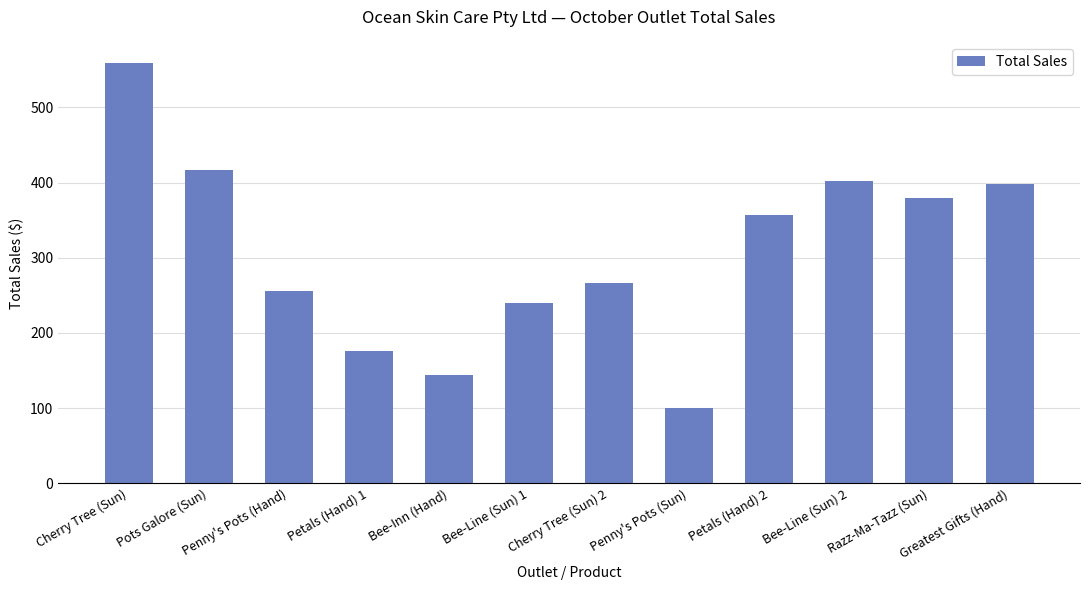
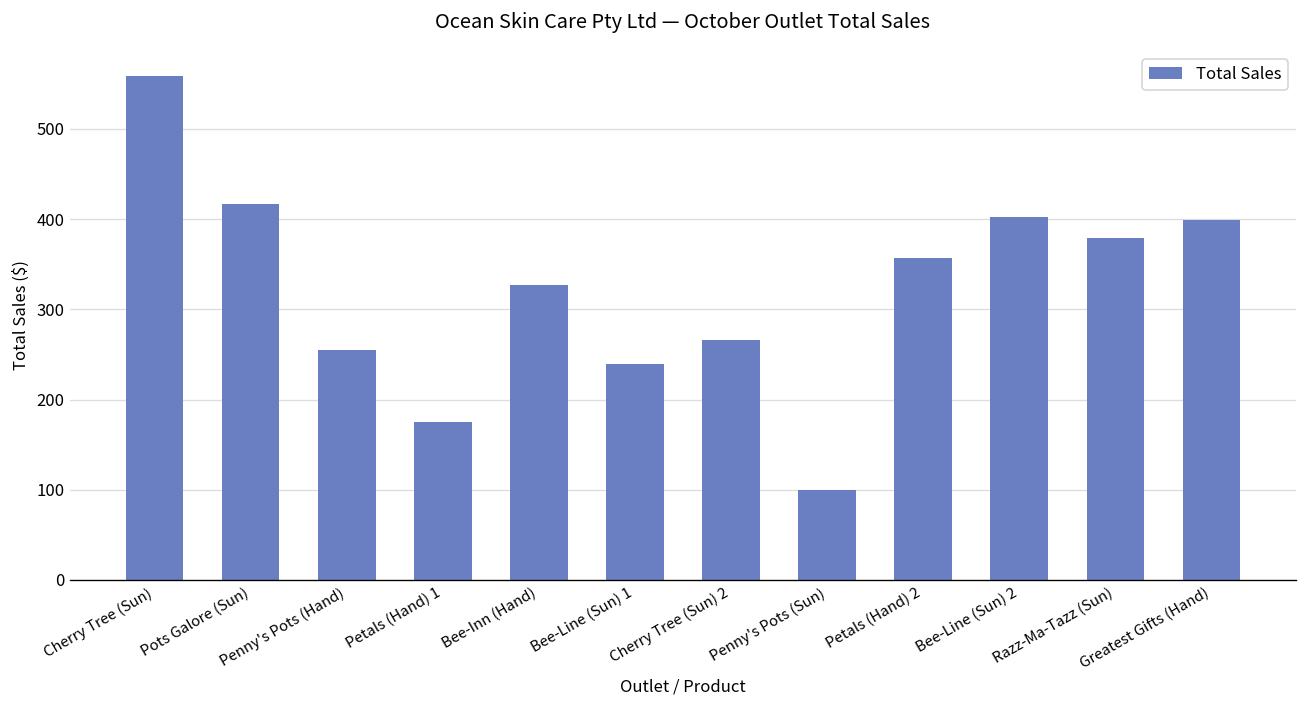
Bee-Inn (Hand): 140 -> 330
